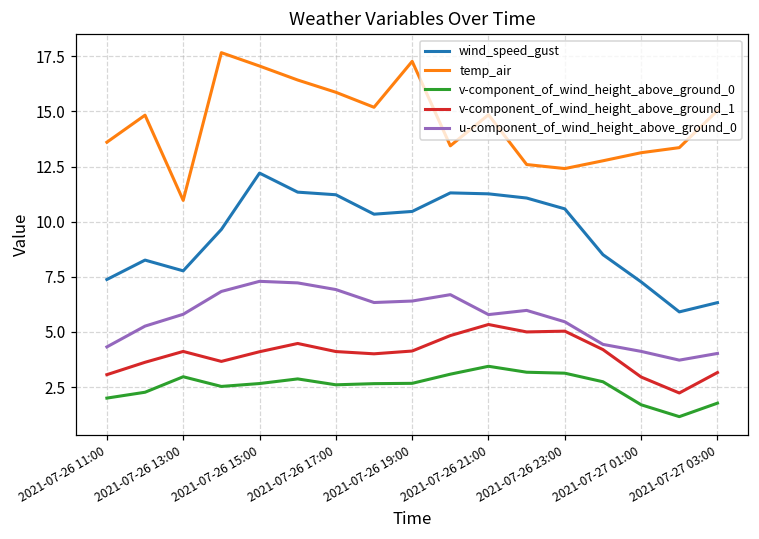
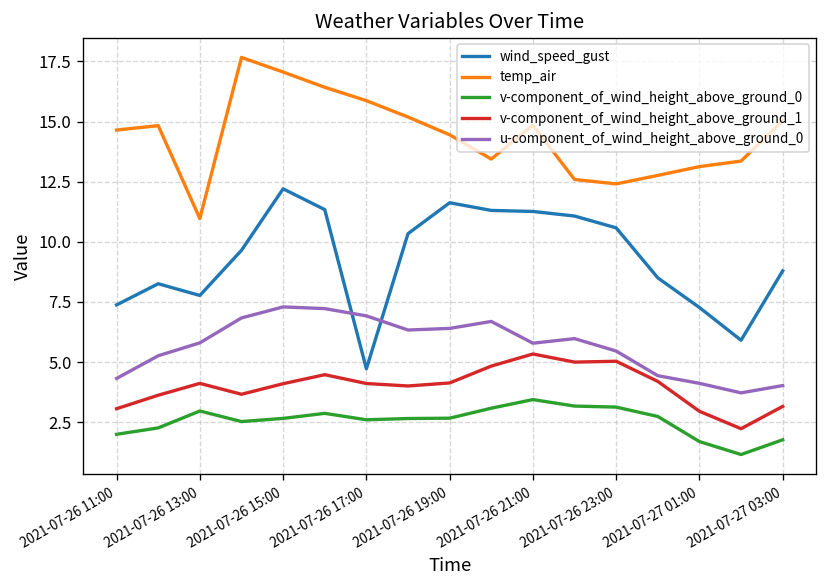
temp_air, 2021-07-26 11:00: 13.6 -> 14.6
wind_speed_gust, 2021-07-26 17:00: 11.2 -> 4.7
wind_speed_gust, 2021-07-26 19:00: 10.5 -> 11.6
temp_air, 2021-07-26 19:00: 17.3 -> 14.4
wind_speed_gust, 2021-07-27 03:00: 6.3 -> 8.8
